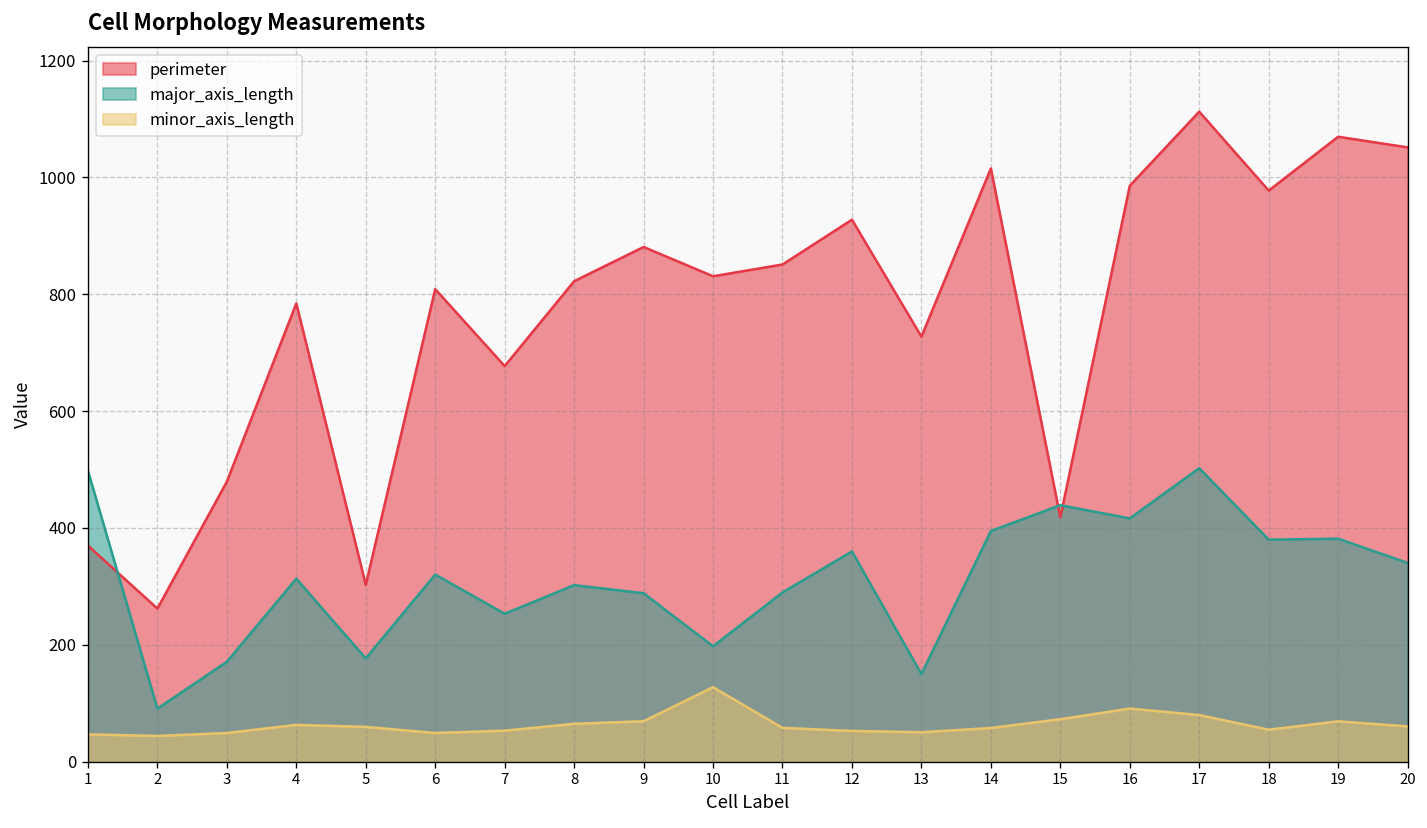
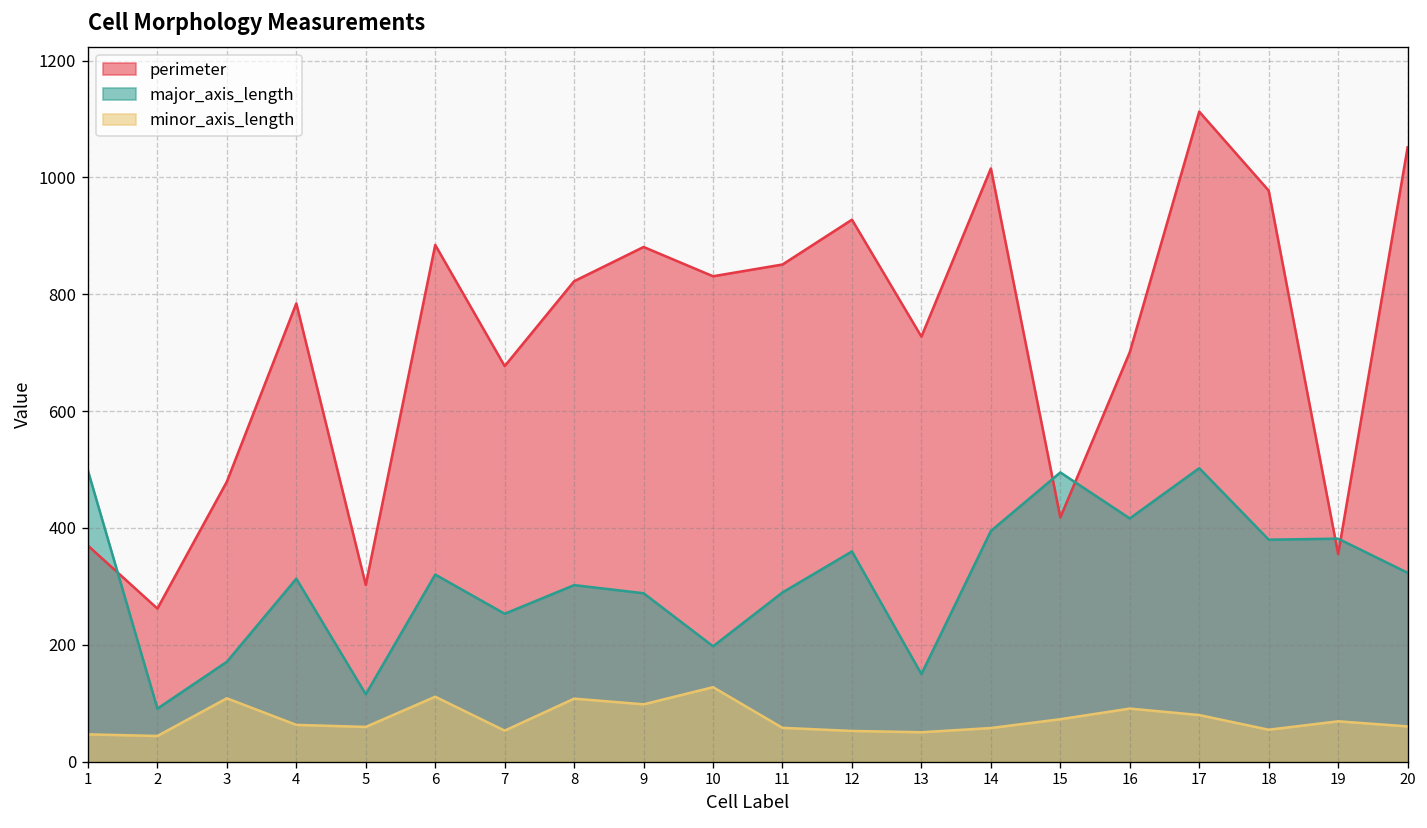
minor_axis_length, 3: 50 -> 110
major_axis_length, 5: 180 -> 120
perimeter, 6: 810 -> 880
minor_axis_length, 6: 50 -> 110
minor_axis_length, 8: 60 -> 110
minor_axis_length, 9: 70 -> 100
major_axis_length, 15: 440 -> 500
perimeter, 16: 990 -> 700
perimeter, 19: 1070 -> 360
major_axis_length, 20: 340 -> 320
